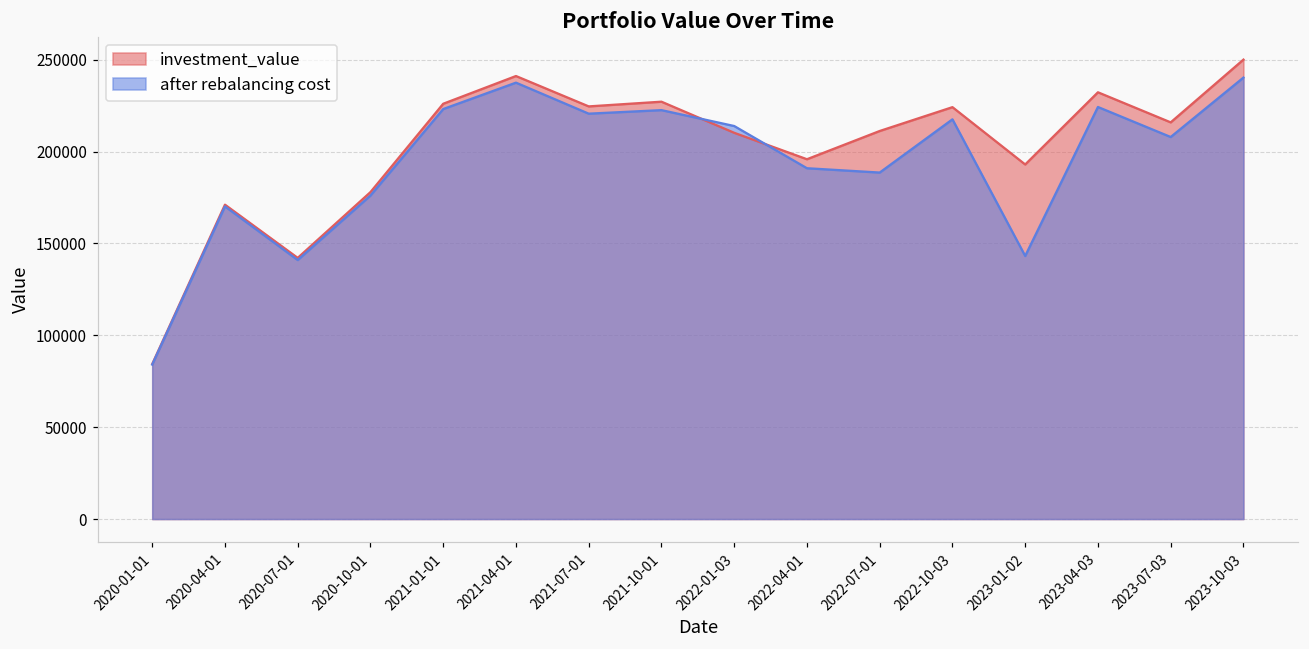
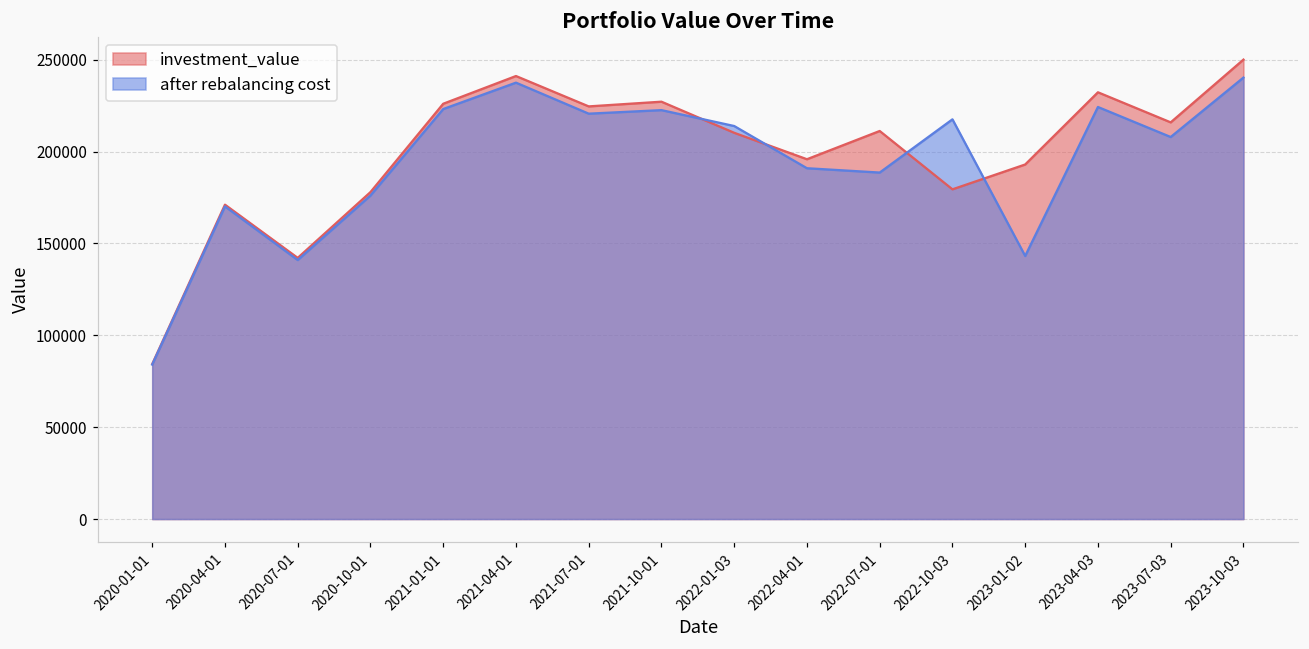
investment_value, 2022-10-03: 224000 -> 179000
